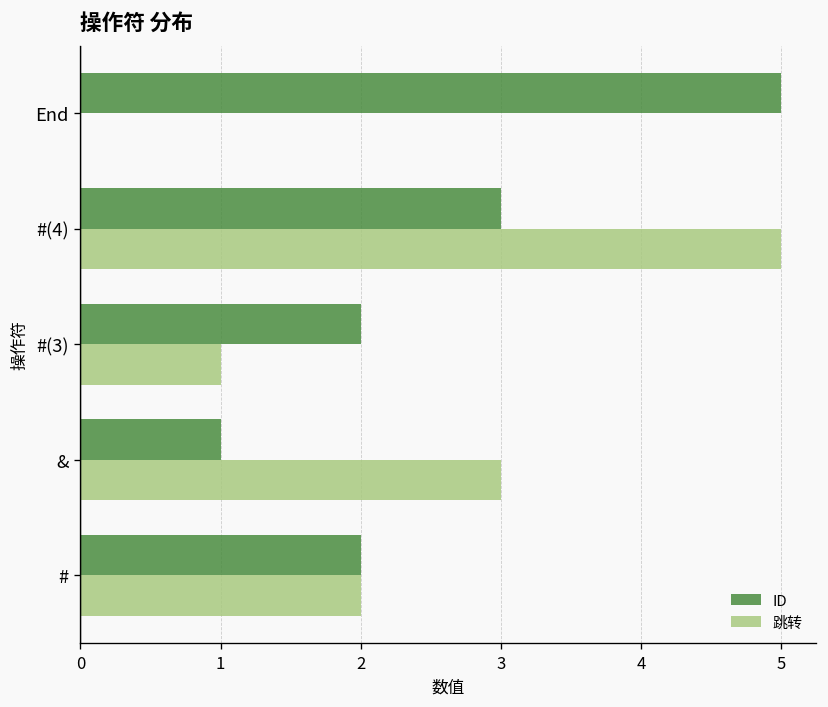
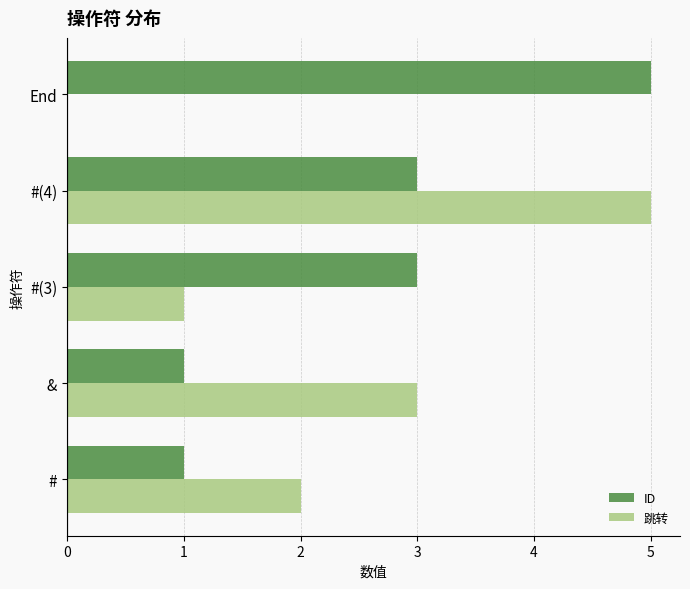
ID, #(3): 2 -> 3
ID, #: 2 -> 1
